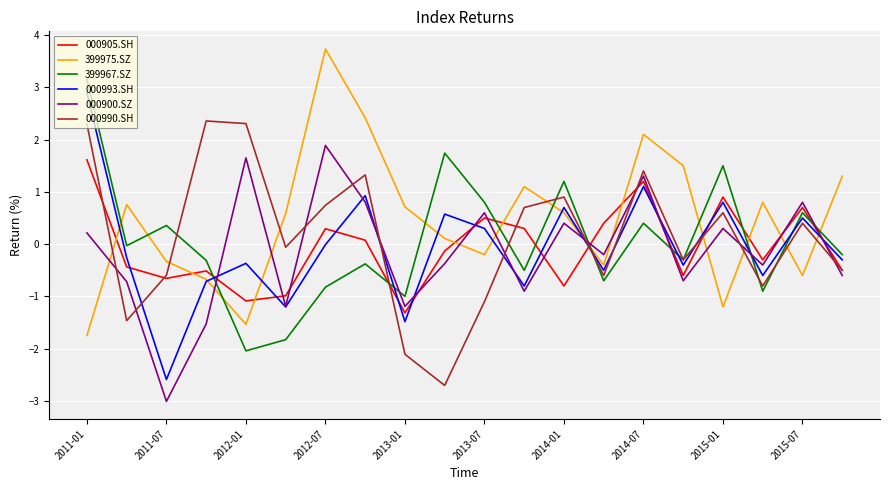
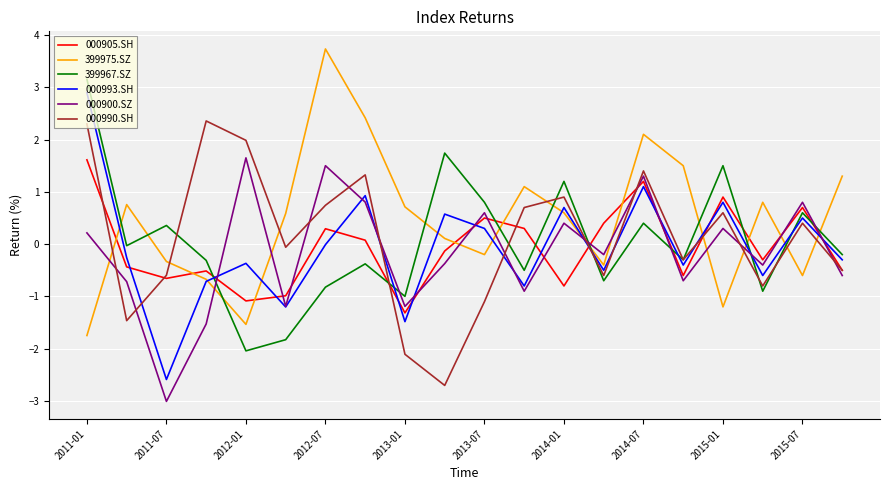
000990.SH, 2012-01: 2.3 -> 2.0
000900.SZ, 2012-07: 1.9 -> 1.5
